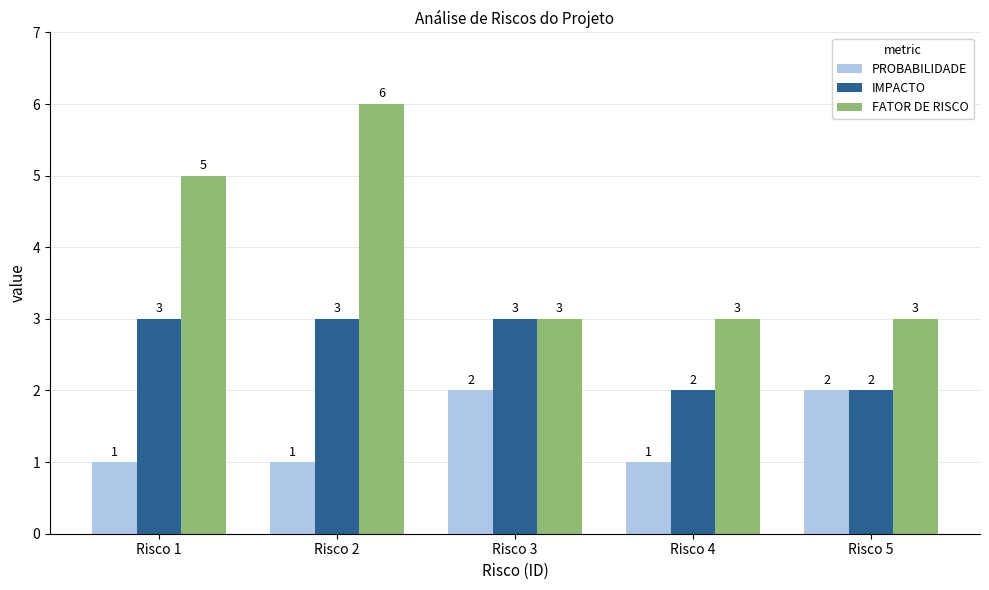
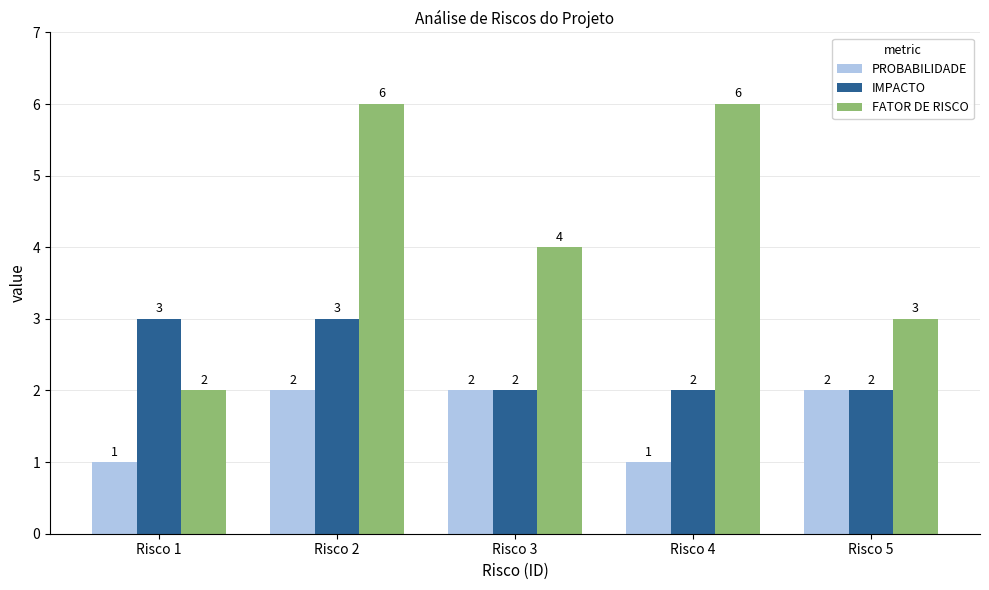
FATOR DE RISCO, Risco 1: 5 -> 2
PROBABILIDADE, Risco 2: 1 -> 2
IMPACTO, Risco 3: 3 -> 2
FATOR DE RISCO, Risco 3: 3 -> 4
FATOR DE RISCO, Risco 4: 3 -> 6
